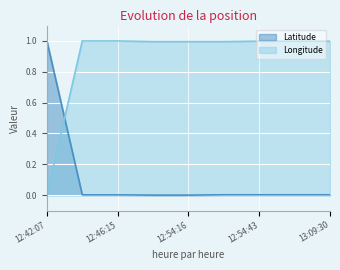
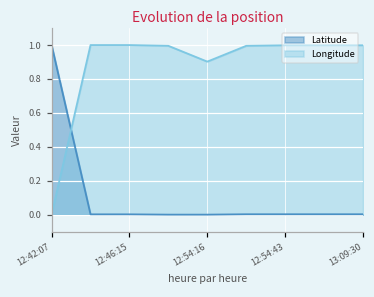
Longitude, 12:54:16: 1.00 -> 0.90
